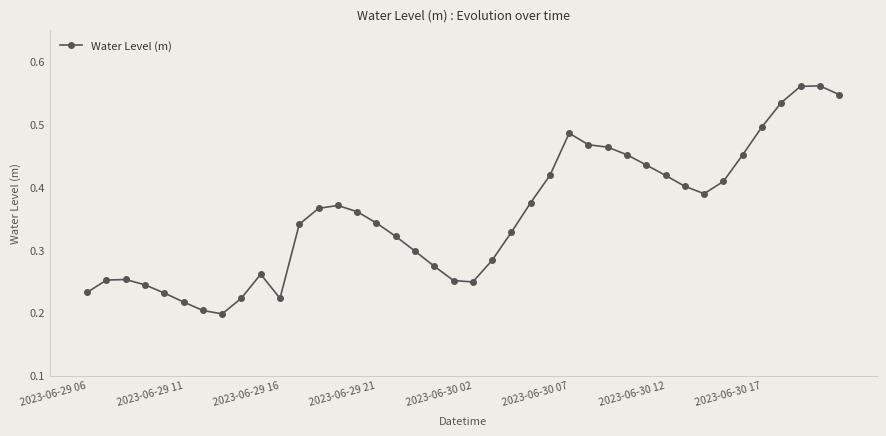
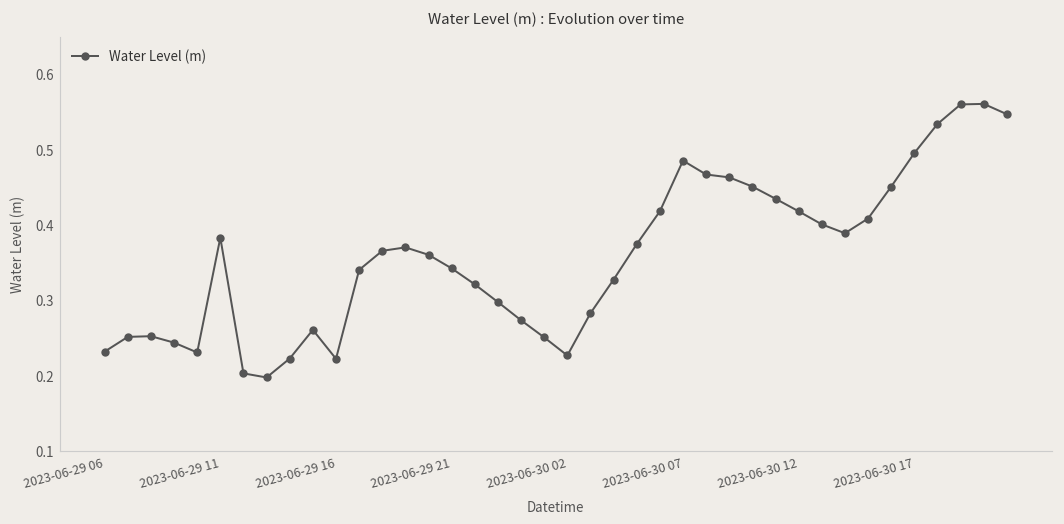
2023-06-29 11: 0.22 -> 0.38
2023-06-30 02: 0.25 -> 0.23
